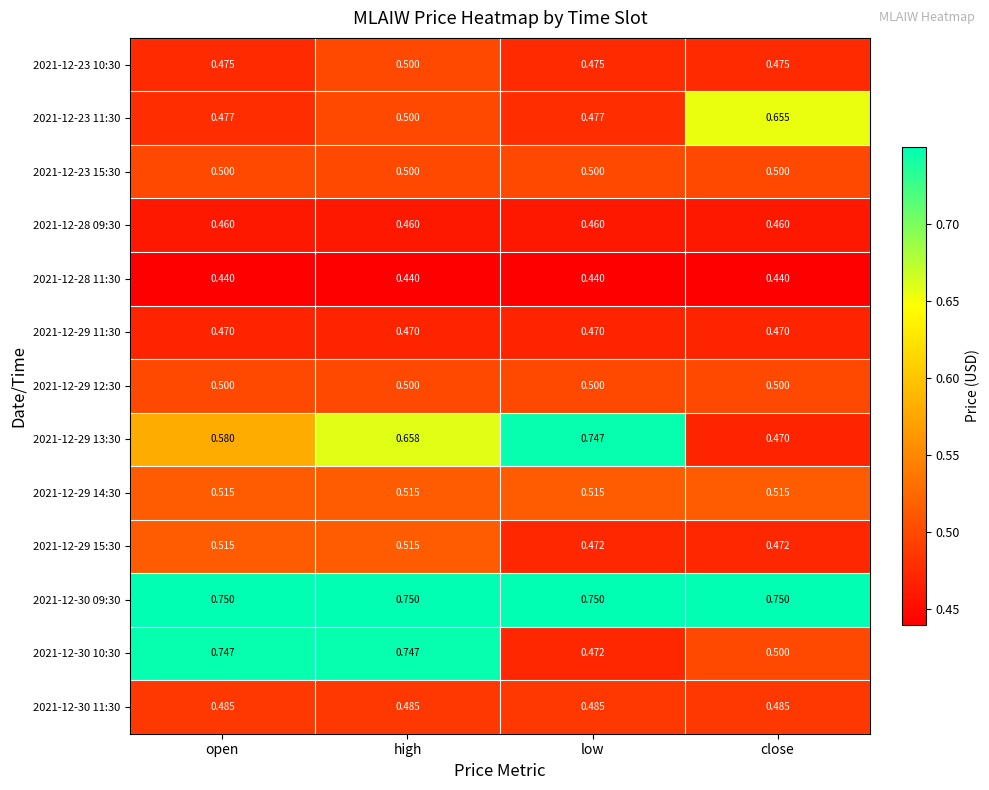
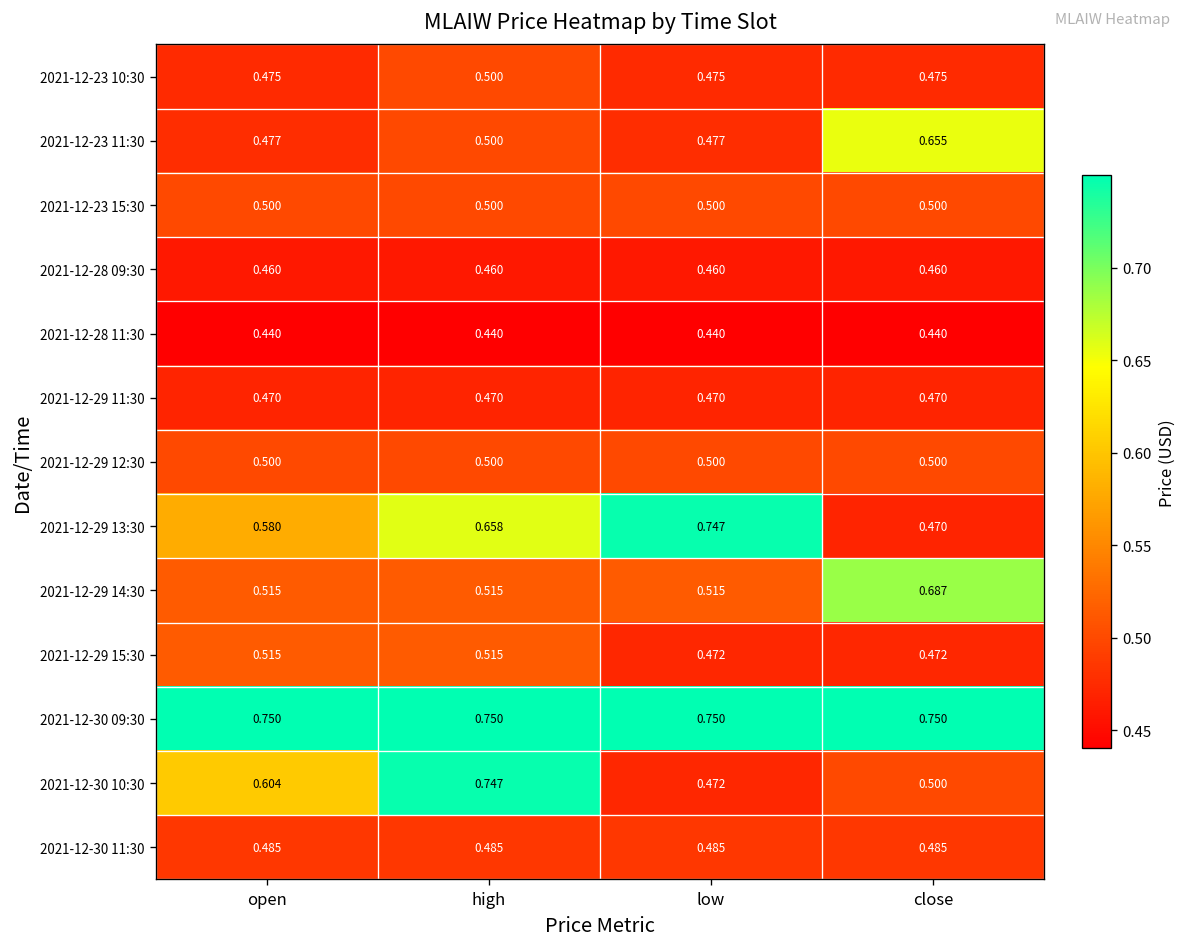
2021-12-29 14:30, close: 0.515 -> 0.687
2021-12-30 10:30, open: 0.747 -> 0.604
